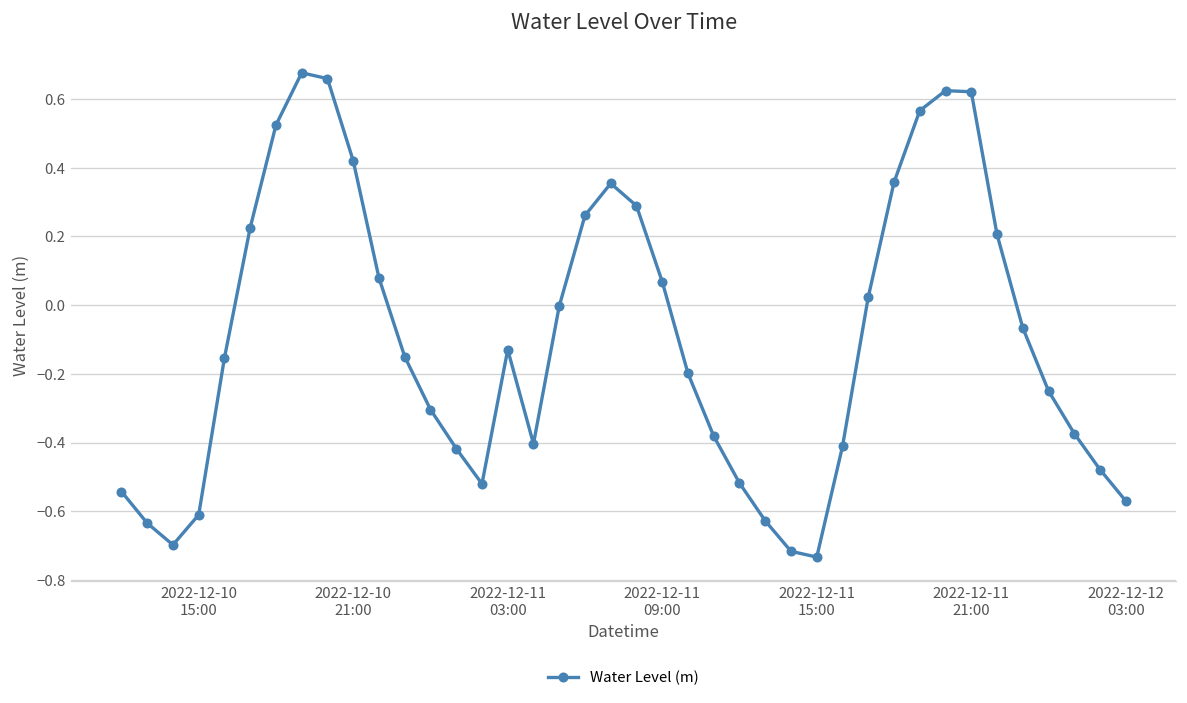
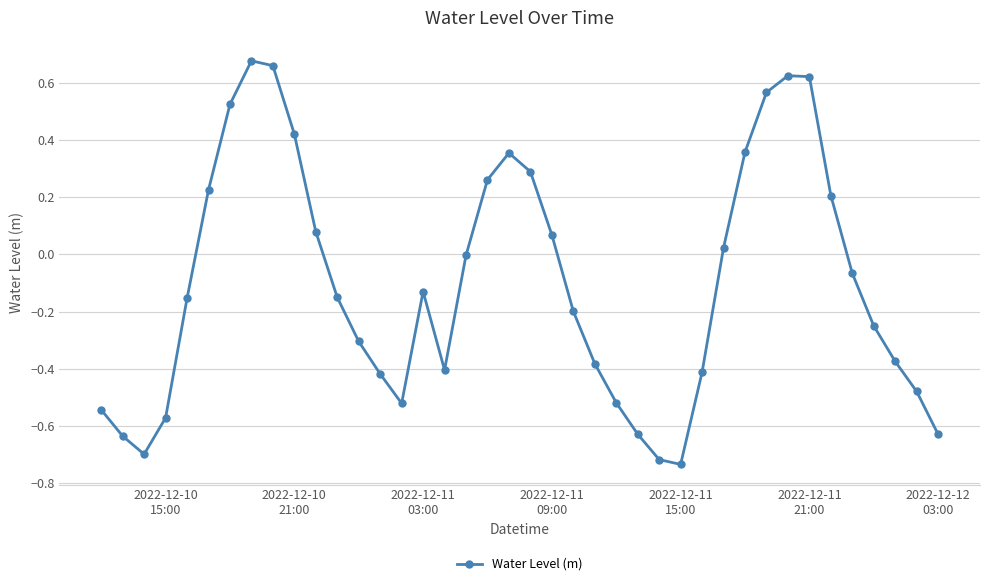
2022-12-10 15:00: -0.61 -> -0.57
2022-12-12 03:00: -0.57 -> -0.63
